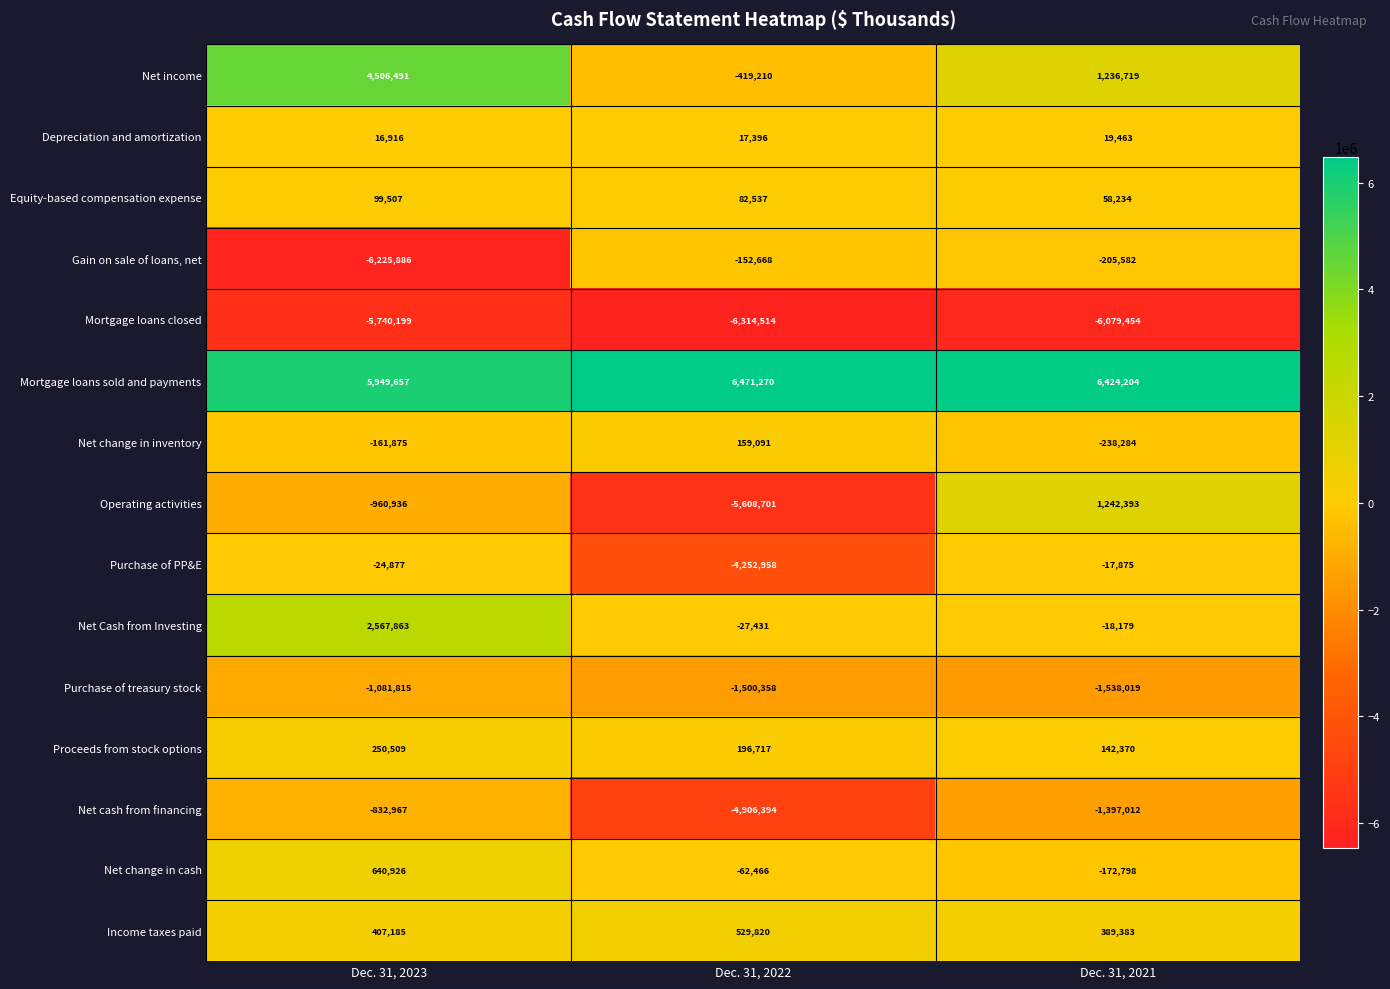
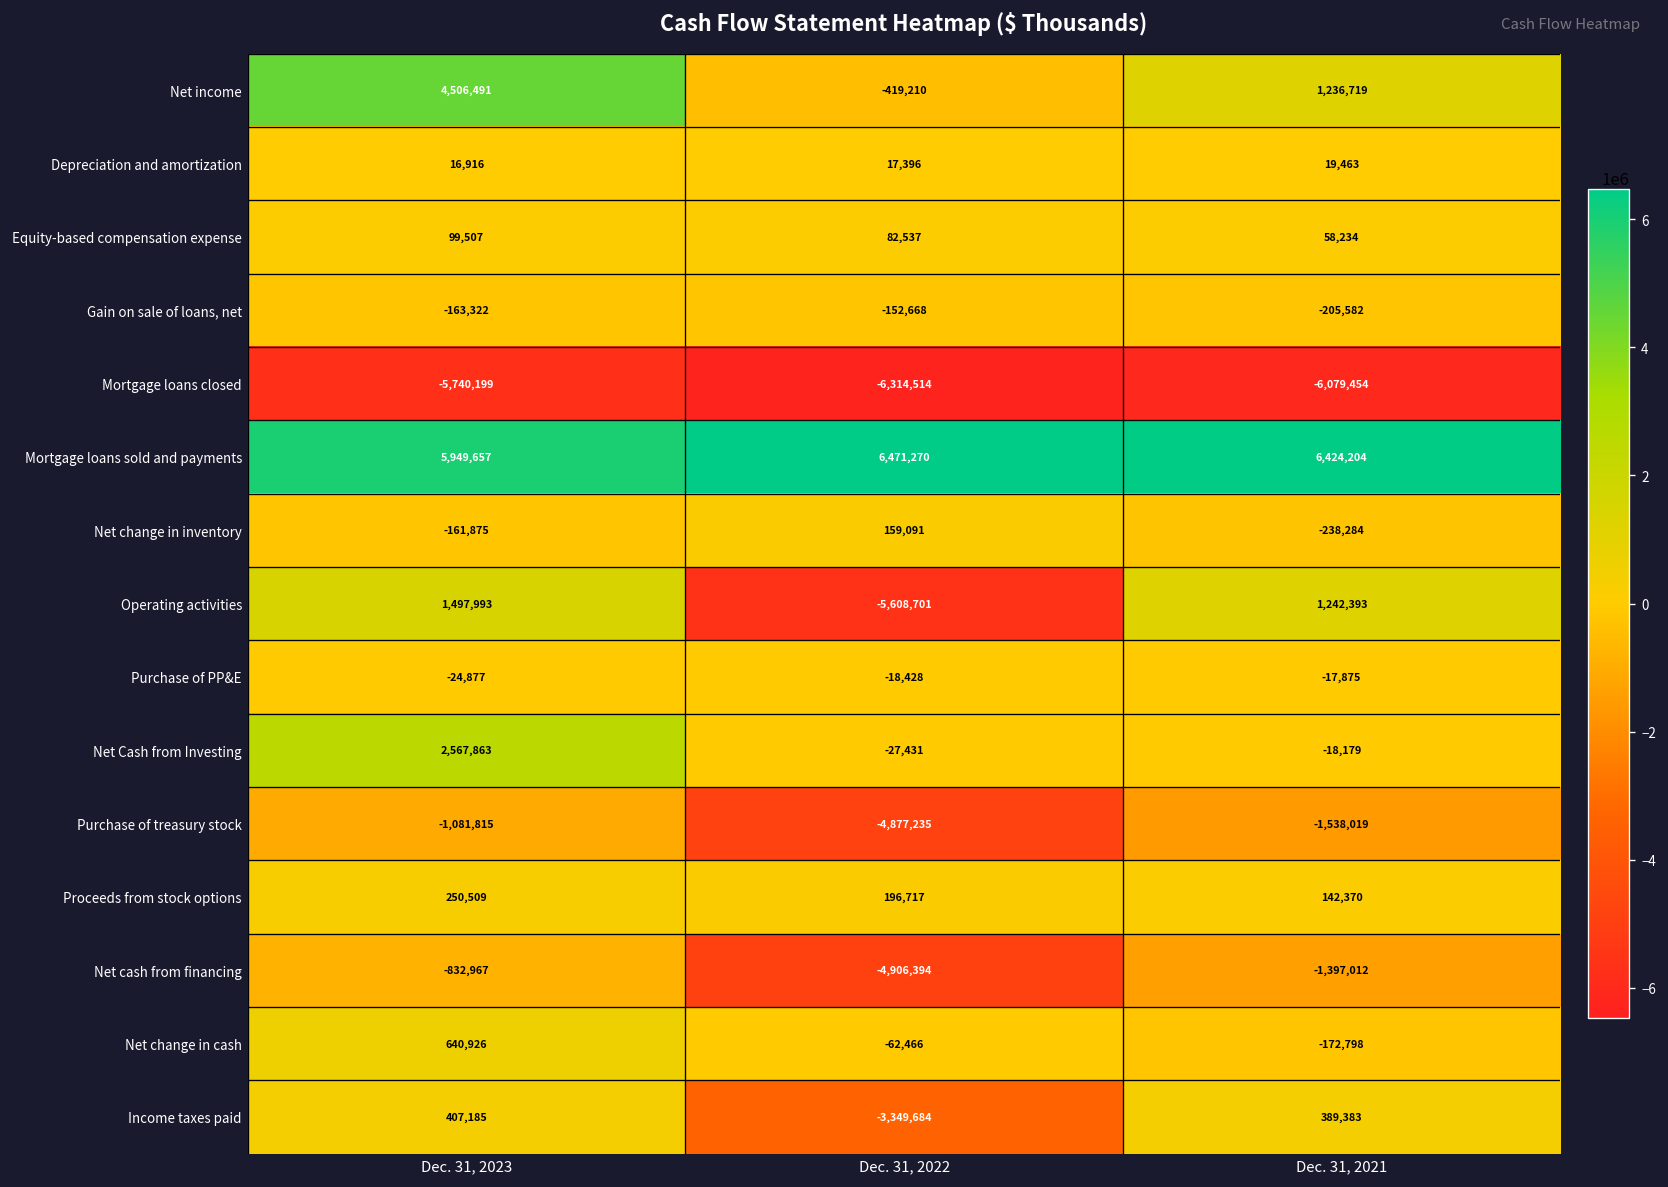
Gain on sale of loans, net, Dec. 31, 2023: -6,225,886 -> -163,322
Operating activities, Dec. 31, 2023: -960,936 -> 1,497,993
Purchase of PP&E, Dec. 31, 2022: -4,252,958 -> -18,428
Purchase of treasury stock, Dec. 31, 2022: -1,500,358 -> -4,877,235
Income taxes paid, Dec. 31, 2022: 529,820 -> -3,349,684
